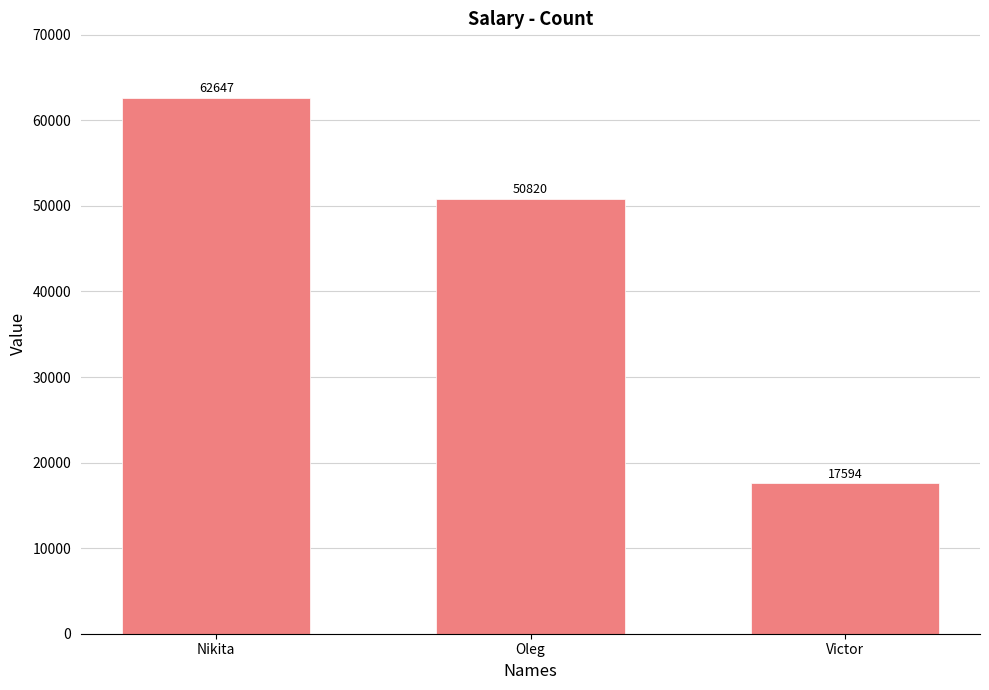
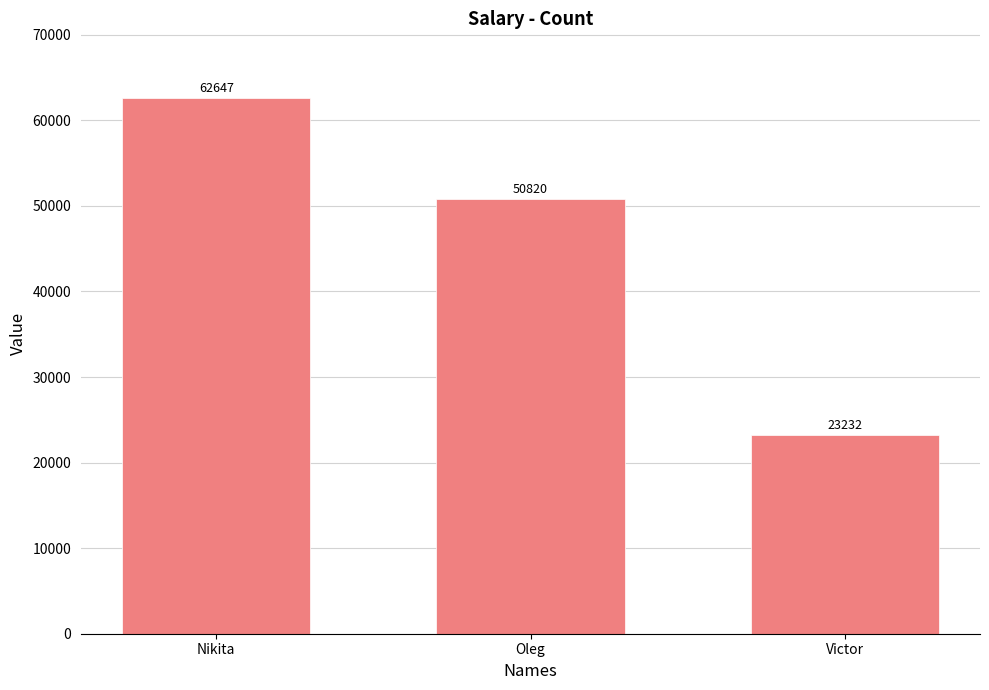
Victor: 17594 -> 23232
